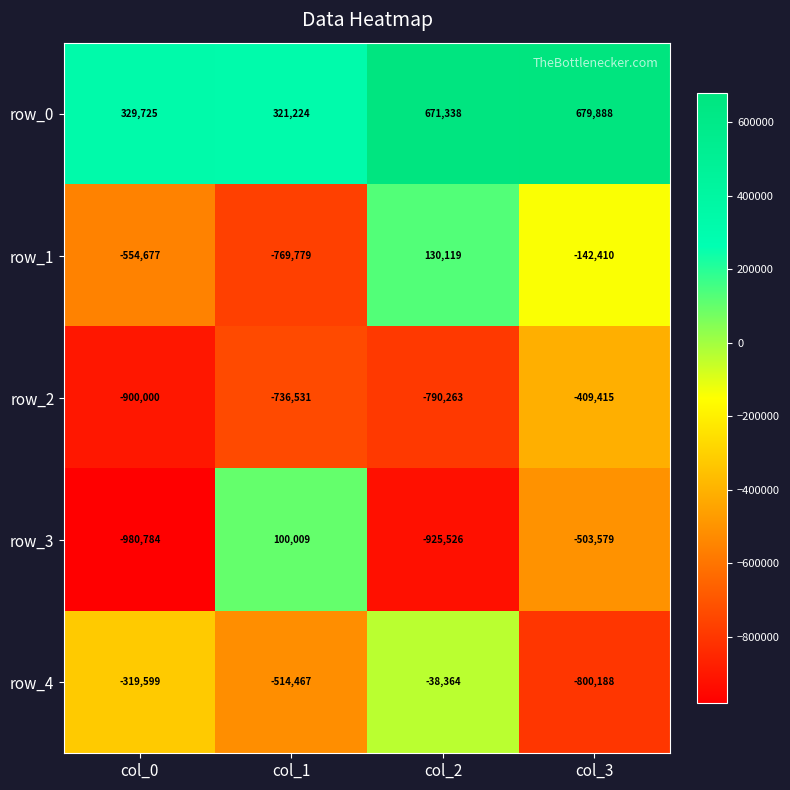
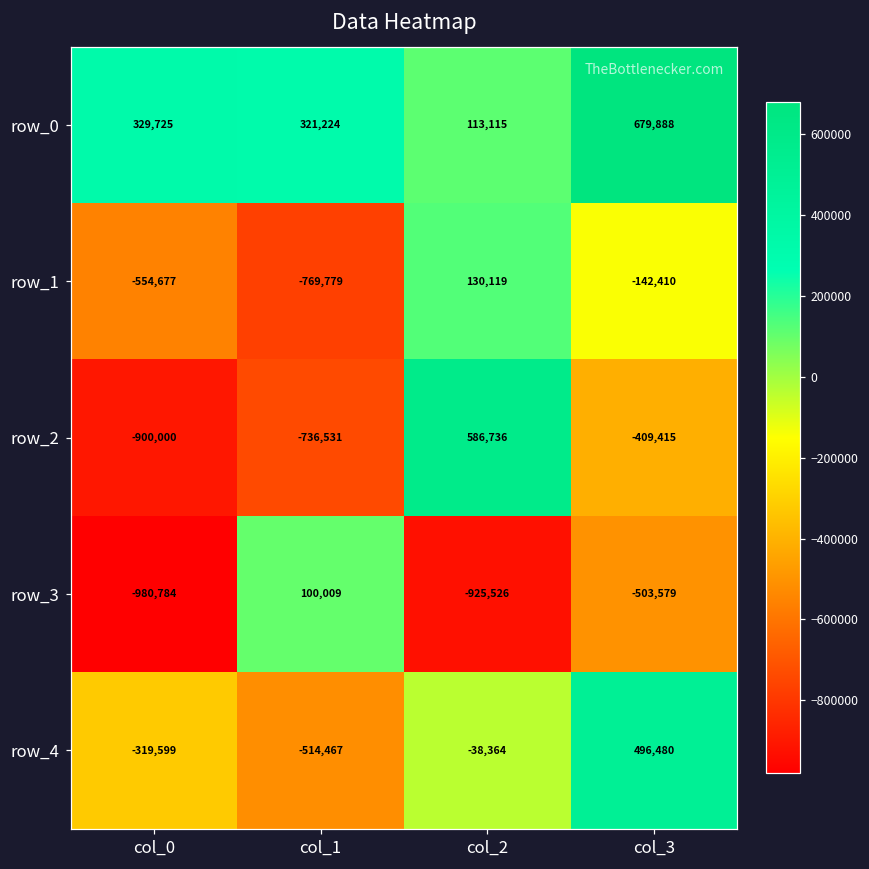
row_0, col_2: 671,338 -> 113,115
row_2, col_2: -790,263 -> 586,736
row_4, col_3: -800,188 -> 496,480
